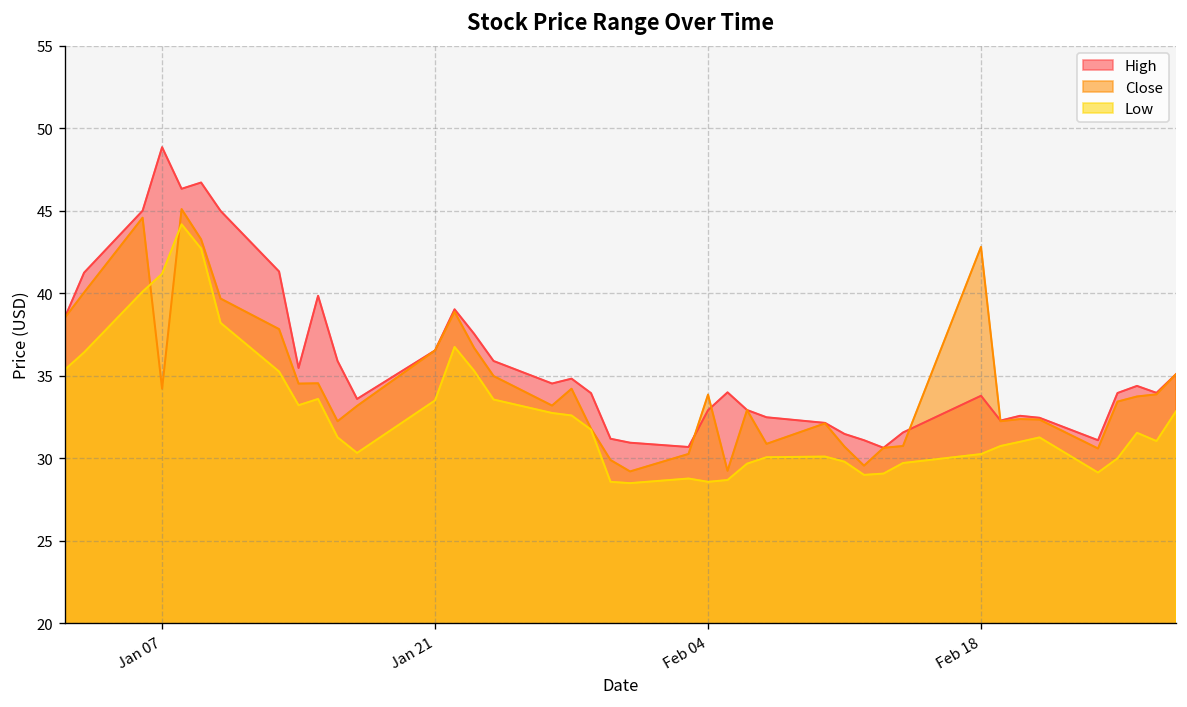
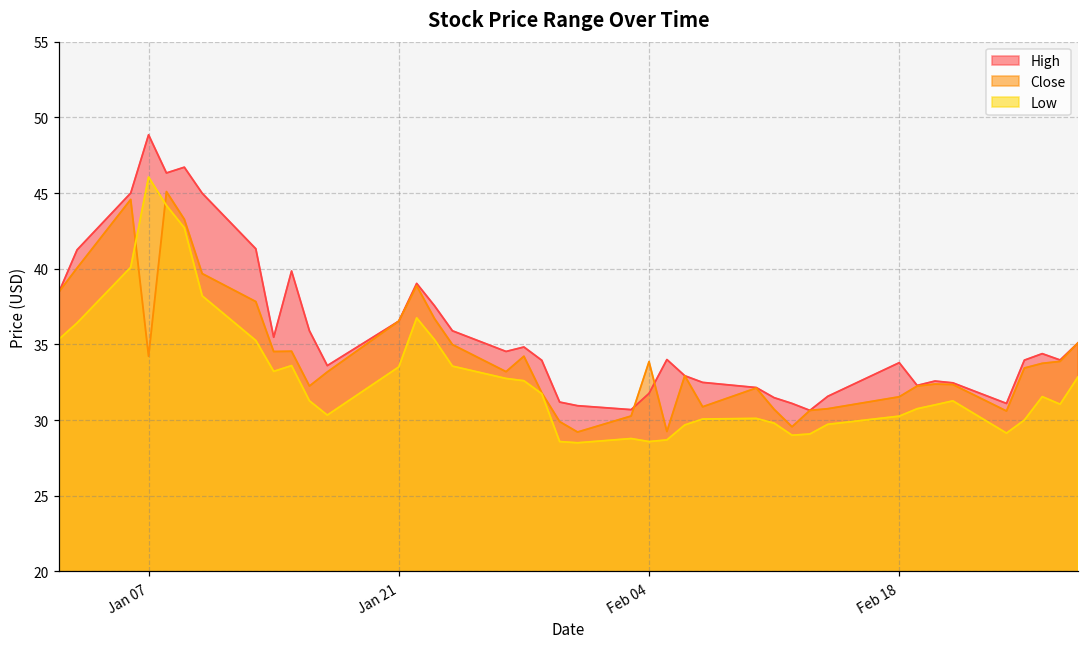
Low, Jan 07: 41.2 -> 46.1
High, Feb 04: 32.9 -> 31.8
Close, Feb 18: 42.8 -> 31.5
